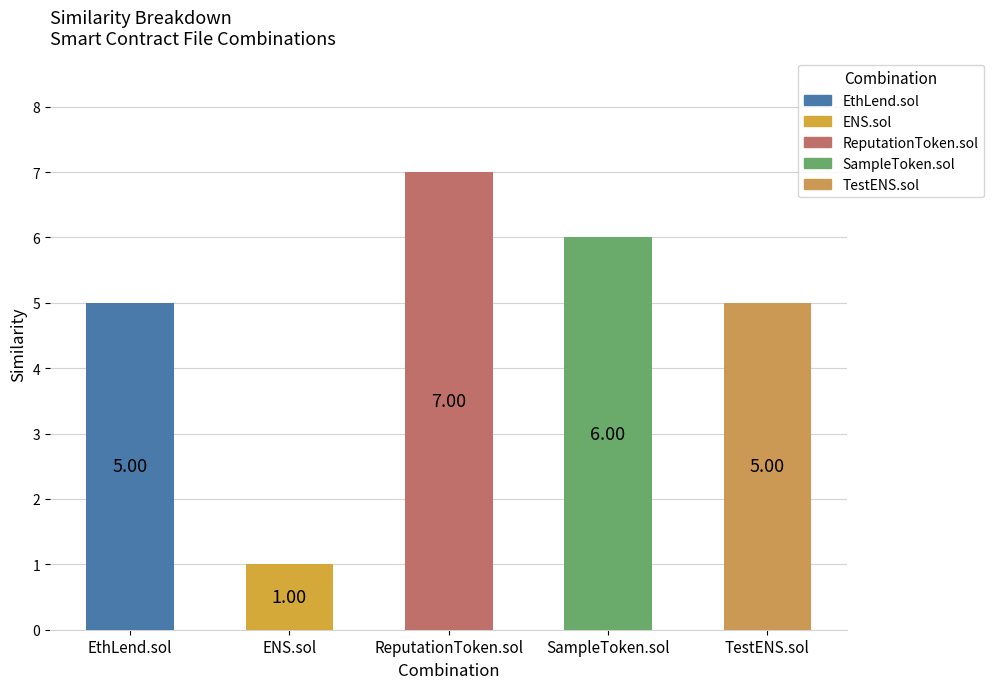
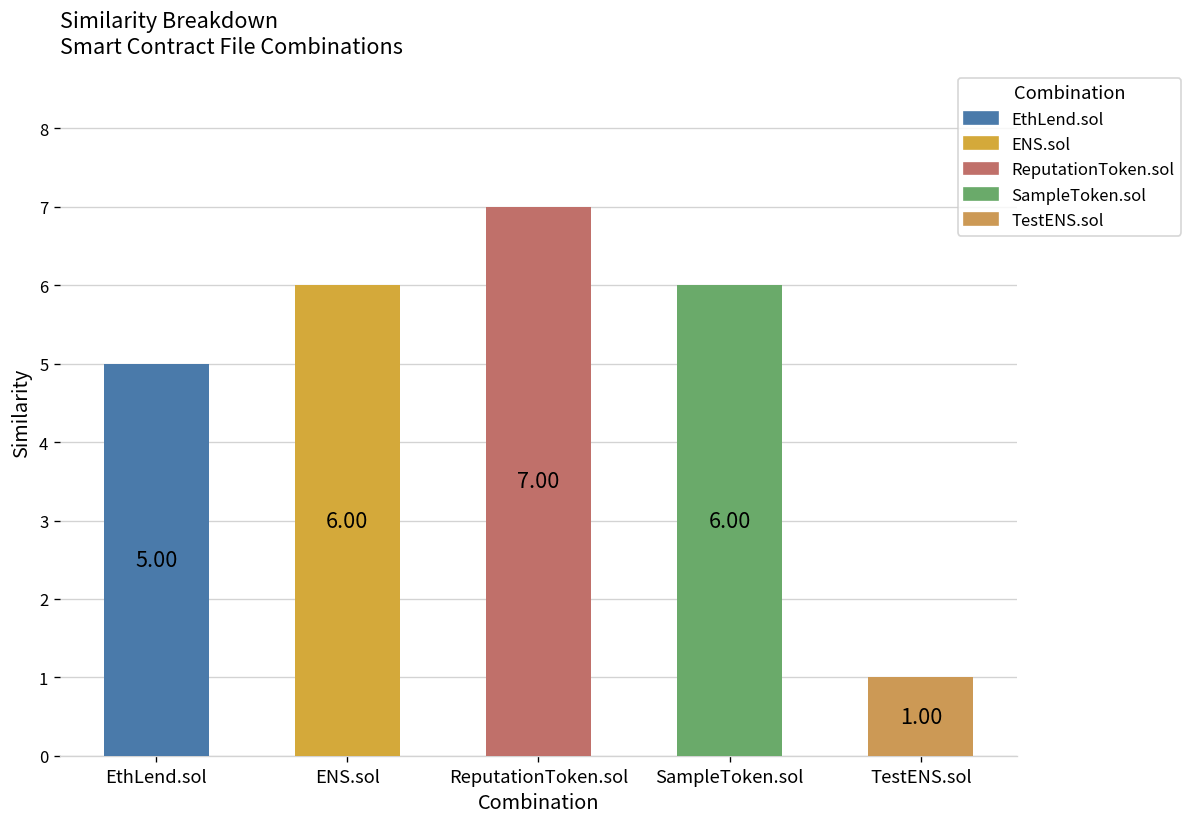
ENS.sol: 1.00 -> 6.00
TestENS.sol: 5.00 -> 1.00
